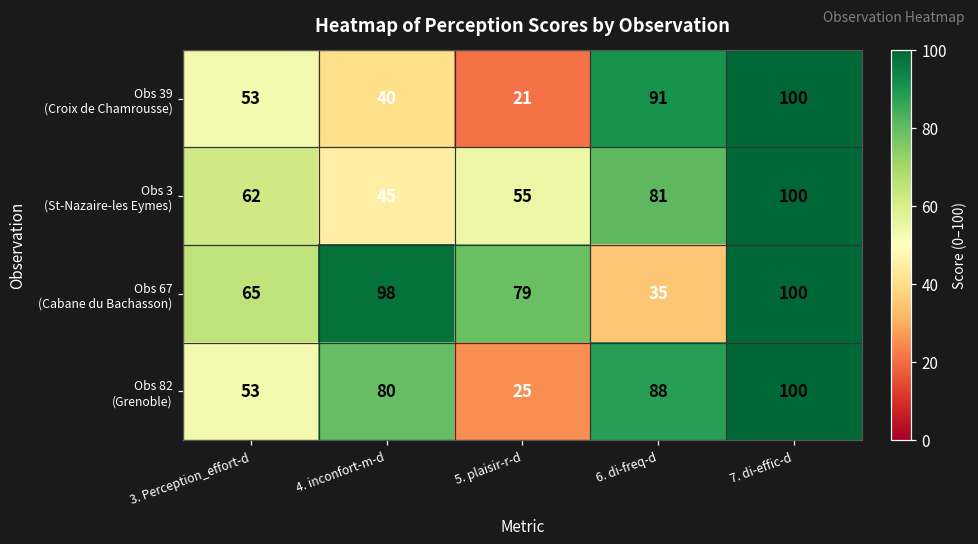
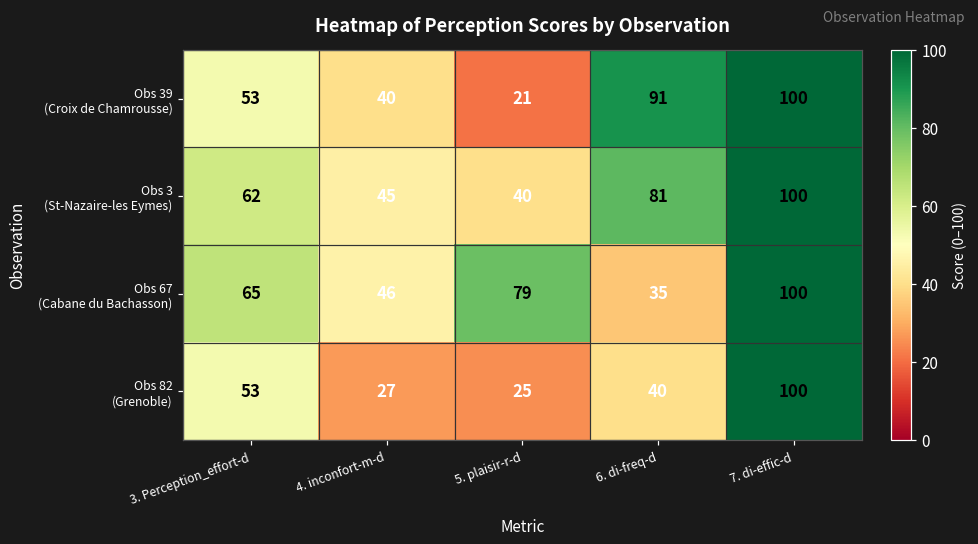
Obs 3 (St-Nazaire-les Eymes), 5. plaisir-r-d: 55 -> 40
Obs 67 (Cabane du Bachasson), 4. inconfort-m-d: 98 -> 46
Obs 82 (Grenoble), 4. inconfort-m-d: 80 -> 27
Obs 82 (Grenoble), 6. di-freq-d: 88 -> 40
